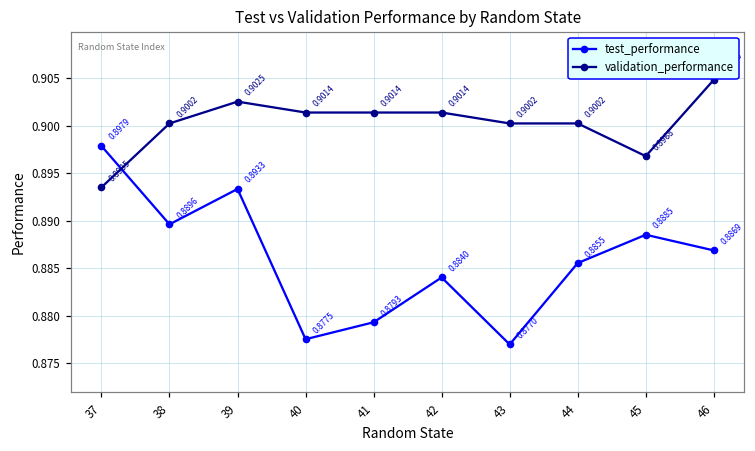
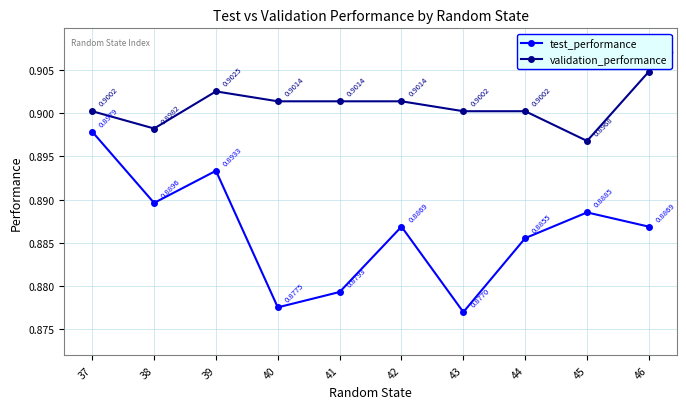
validation_performance, 37: 0.8935 -> 0.9002
validation_performance, 38: 0.9002 -> 0.8982
test_performance, 42: 0.8840 -> 0.8869
